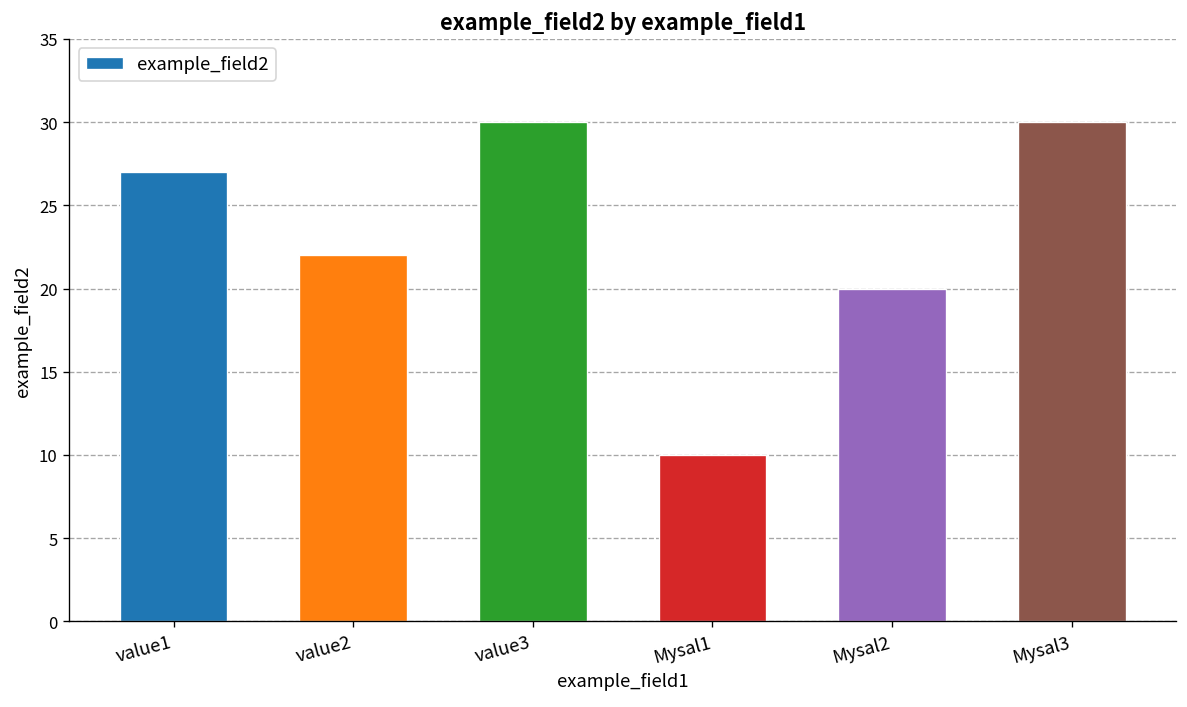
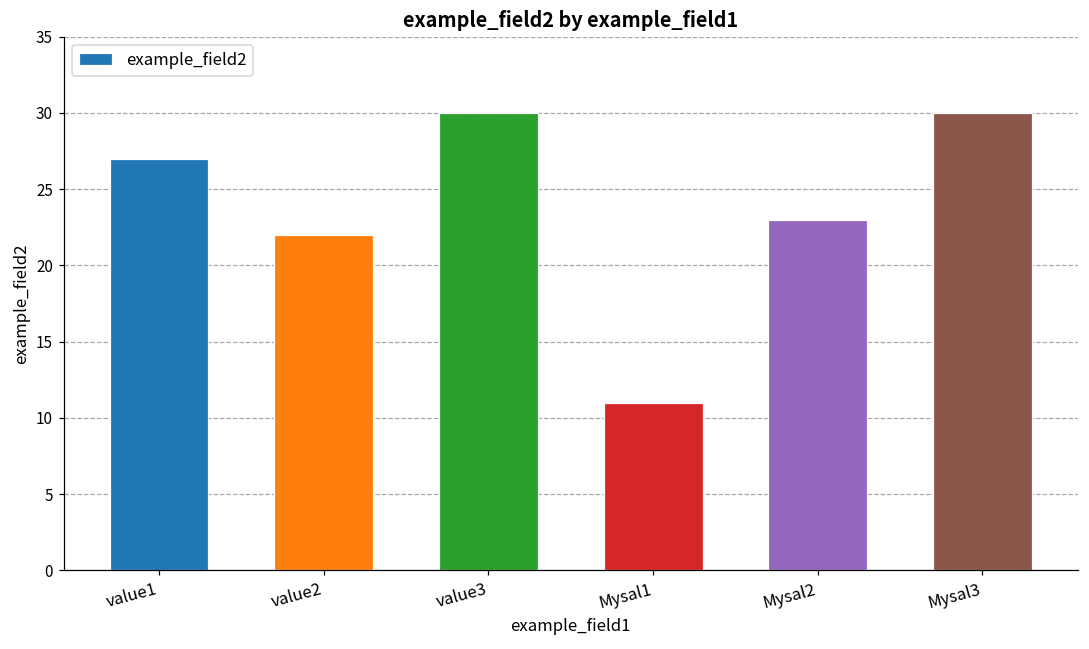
Mysal1: 10 -> 11
Mysal2: 20 -> 23
